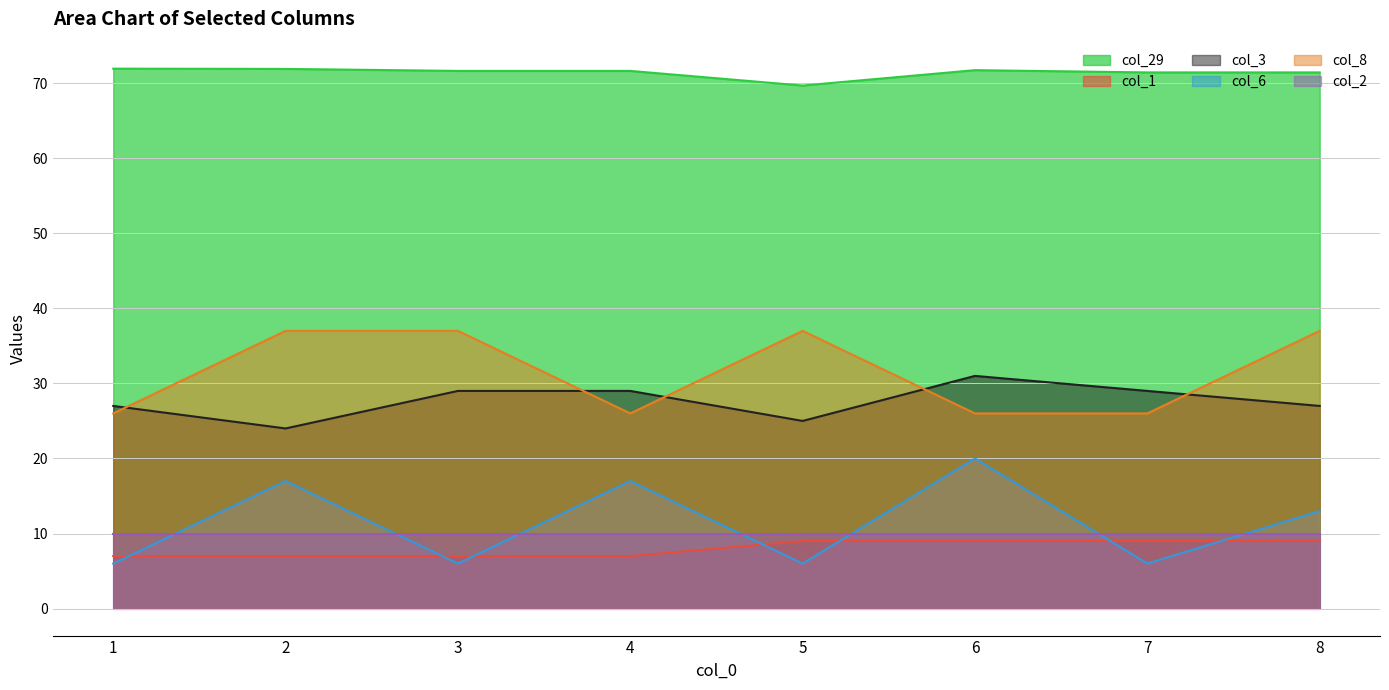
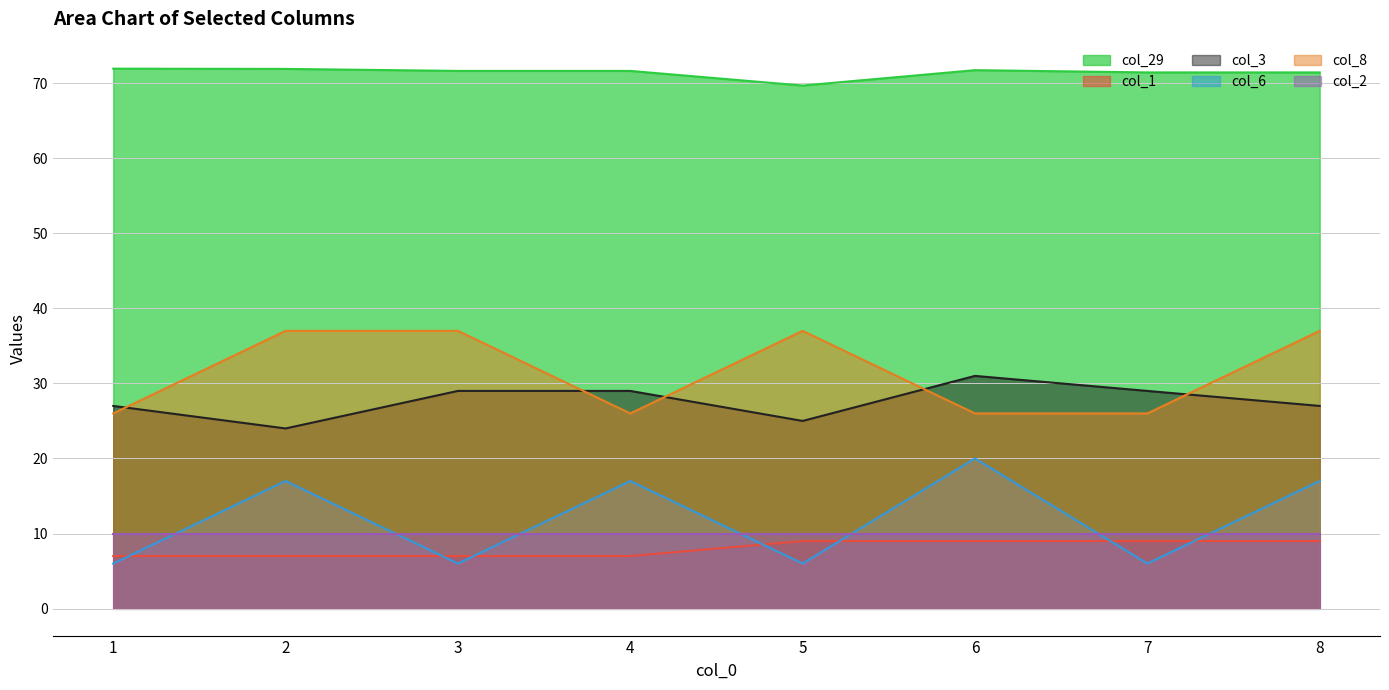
col_6, 8: 13 -> 17
